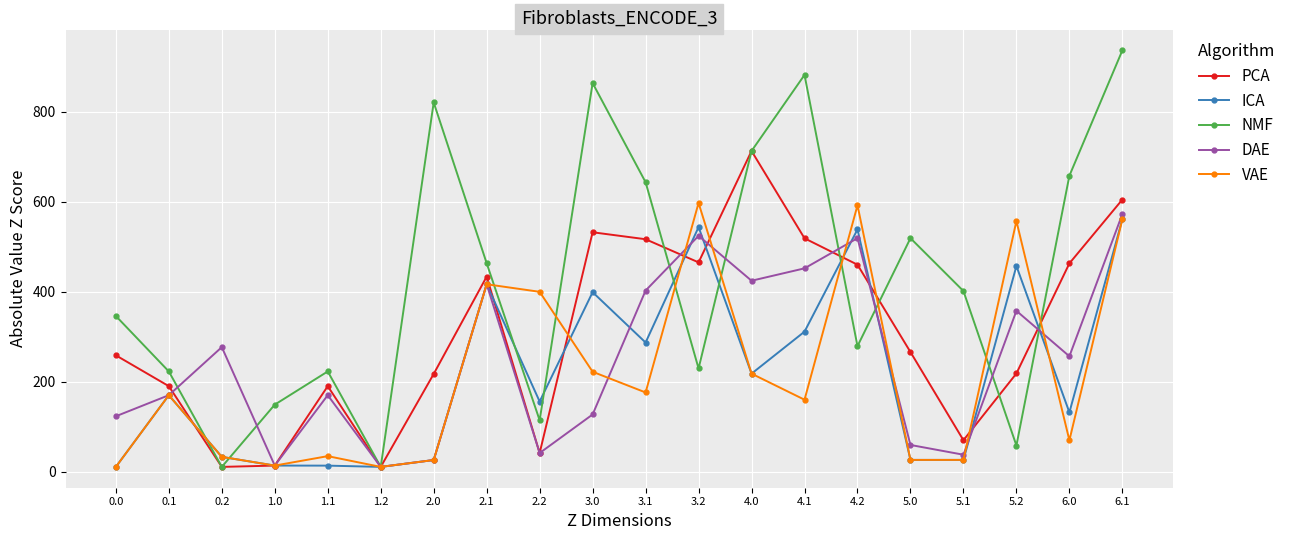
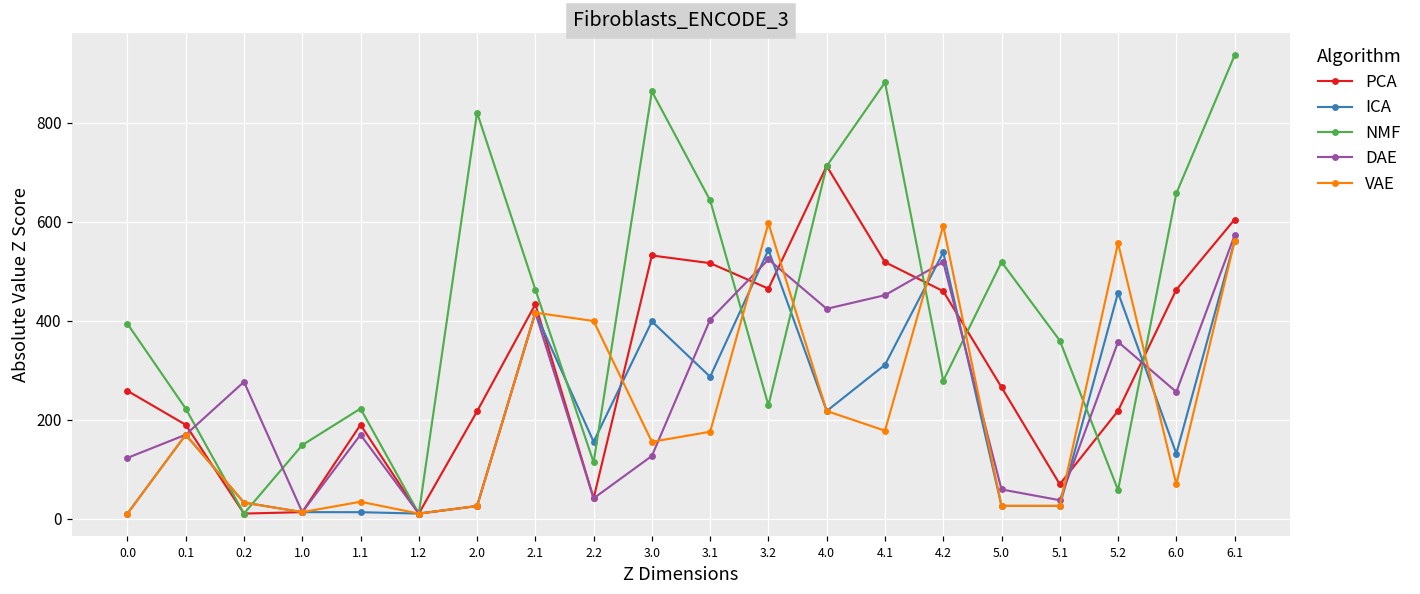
NMF, 0.0: 350 -> 390
VAE, 3.0: 220 -> 160
VAE, 4.1: 160 -> 180
NMF, 5.1: 400 -> 360
